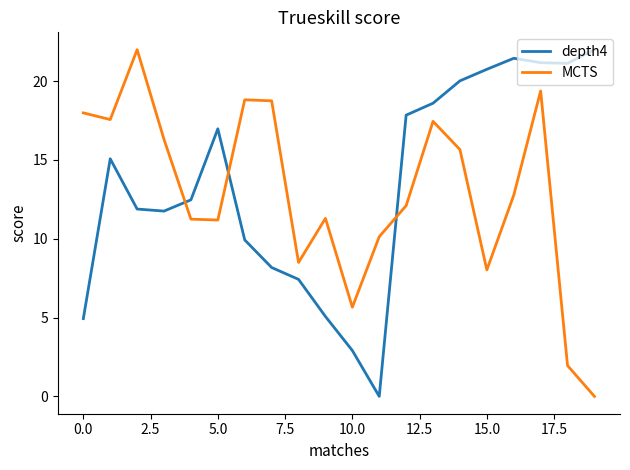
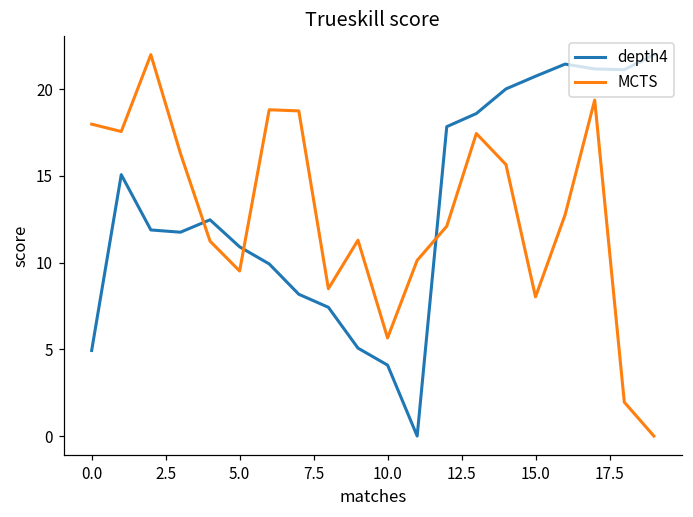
depth4, 5.0: 17.0 -> 10.9
MCTS, 5.0: 11.2 -> 9.5
depth4, 10.0: 2.9 -> 4.1
